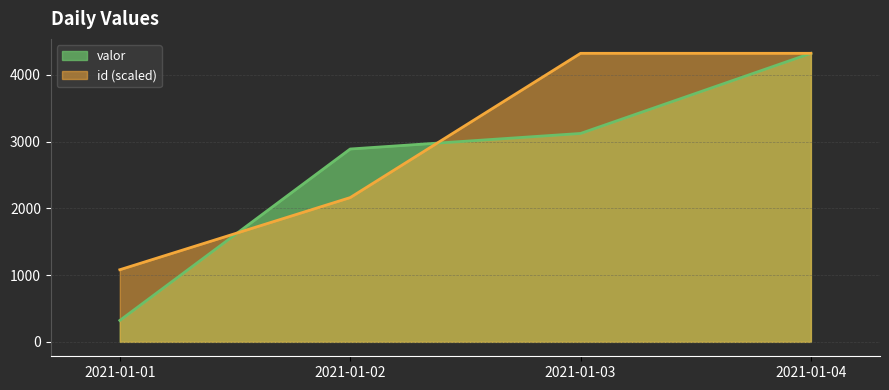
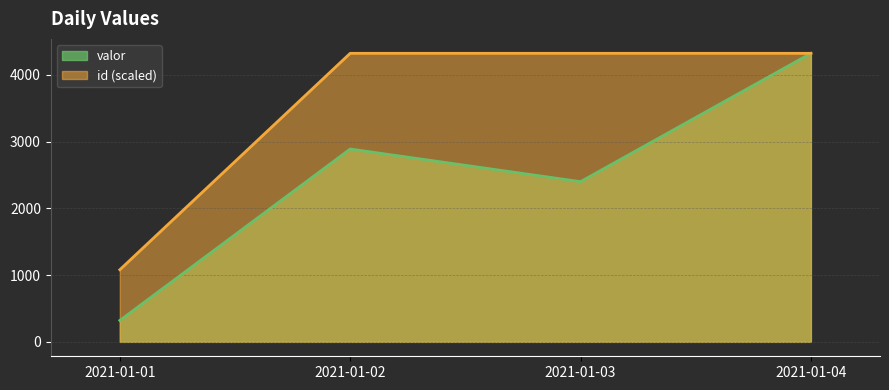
id (scaled), 2021-01-02: 2200 -> 4300
valor, 2021-01-03: 3100 -> 2400
